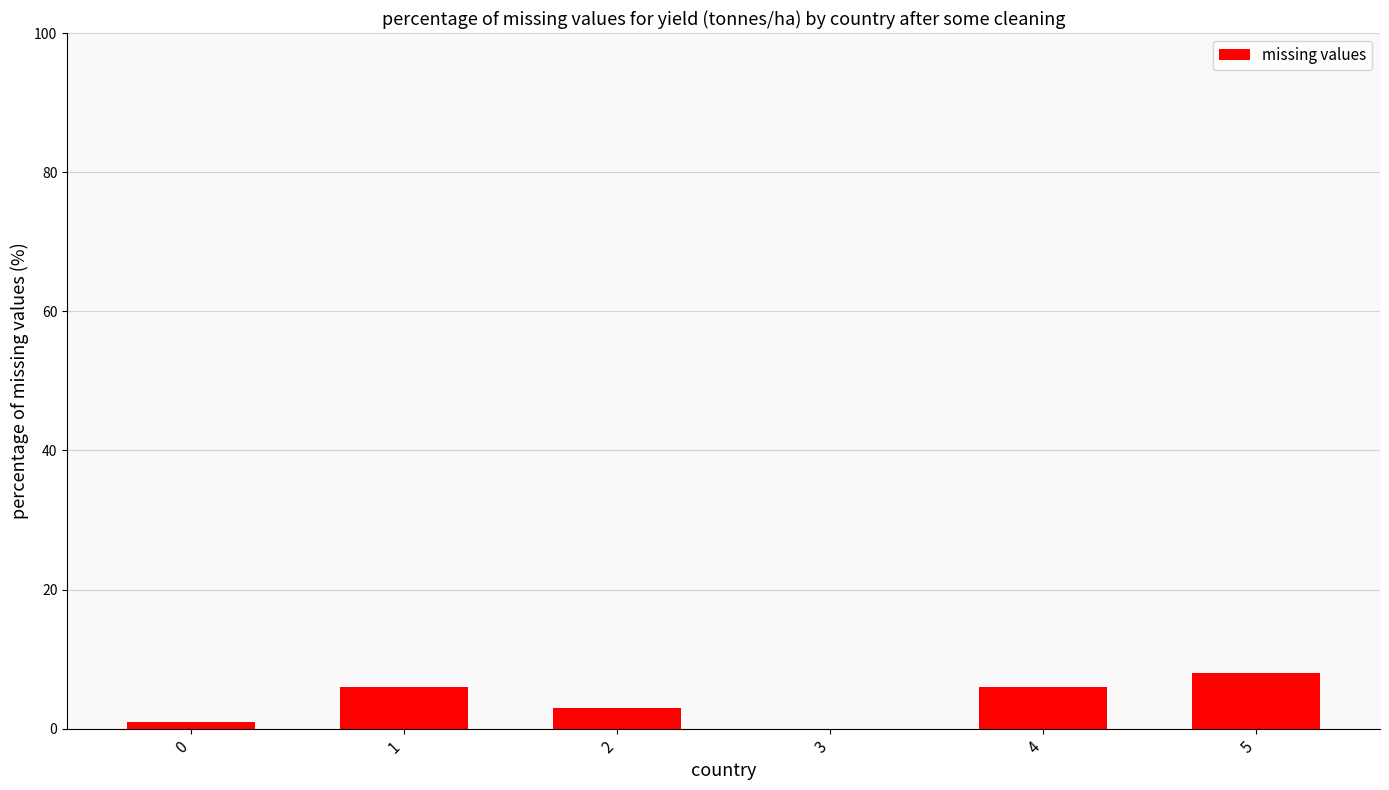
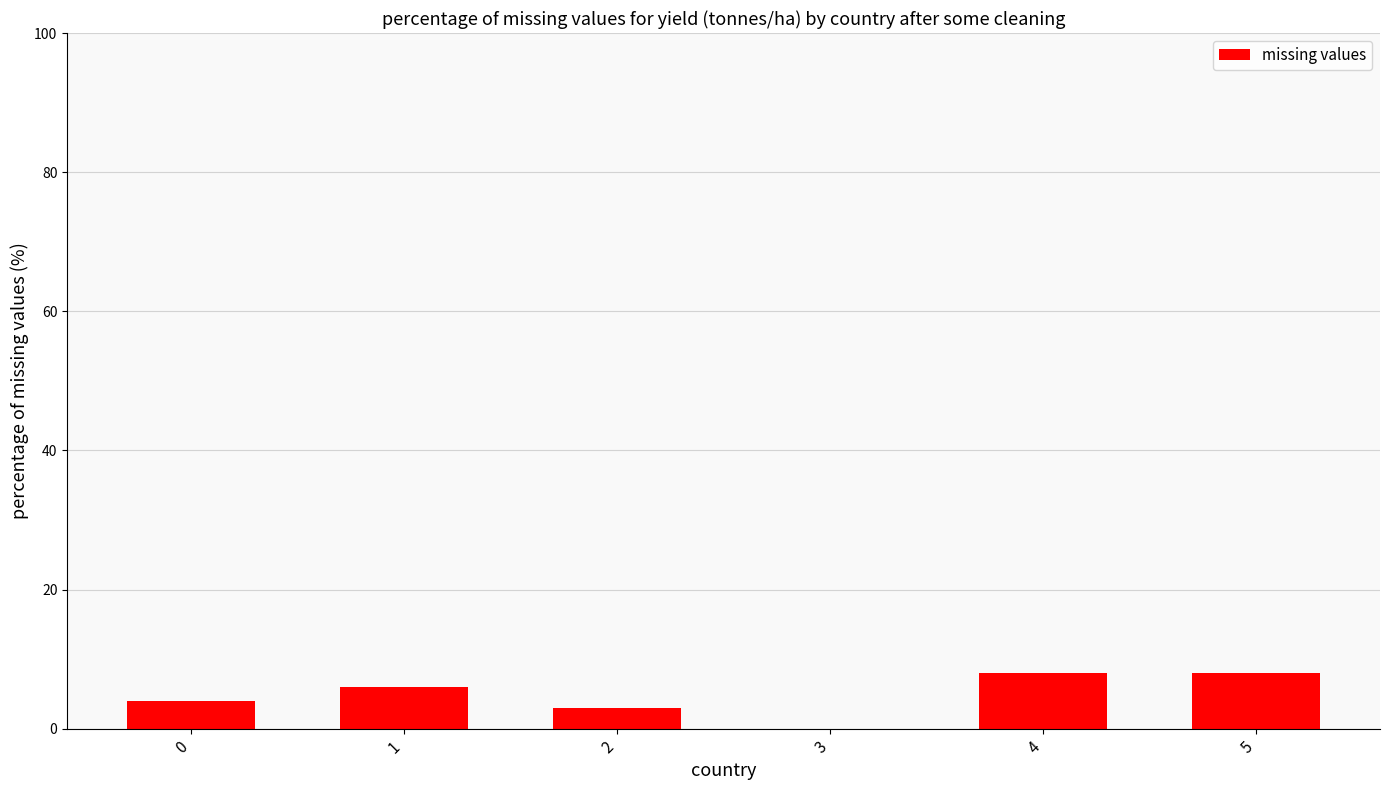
0: 1 -> 4
4: 6 -> 8
